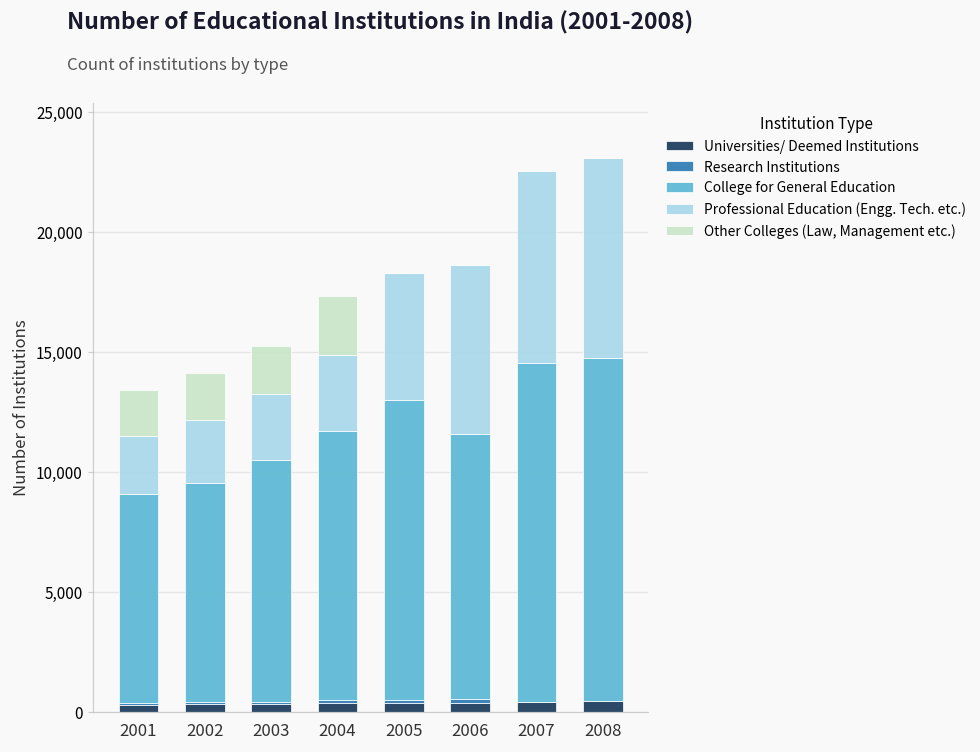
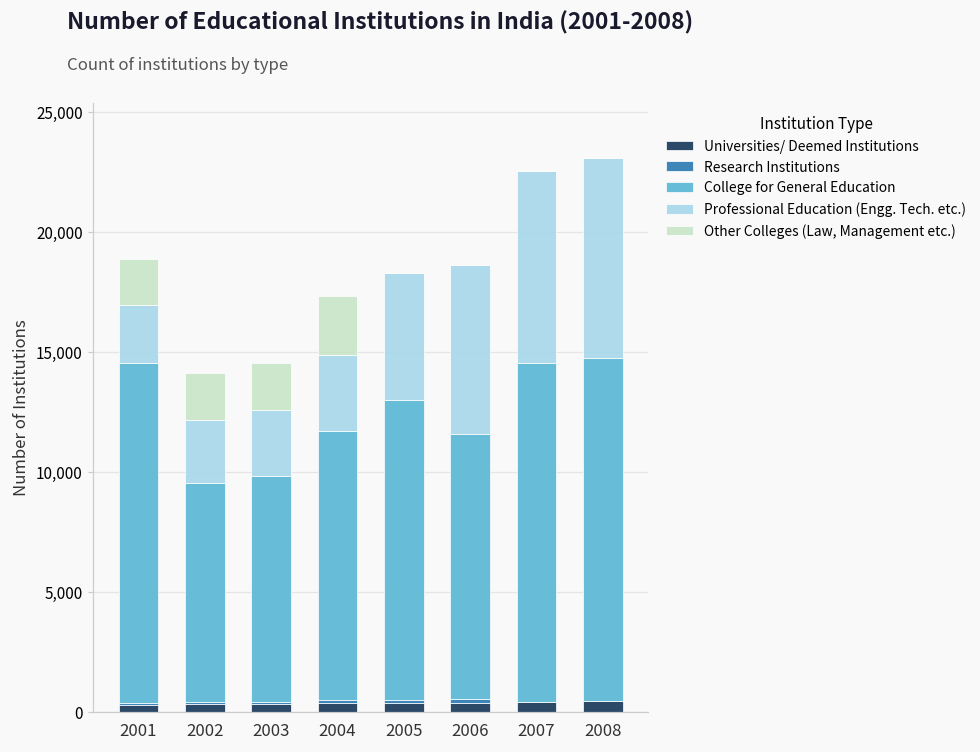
College for General Education, 2001: 8,700 -> 14,200
College for General Education, 2003: 10,100 -> 9,400
